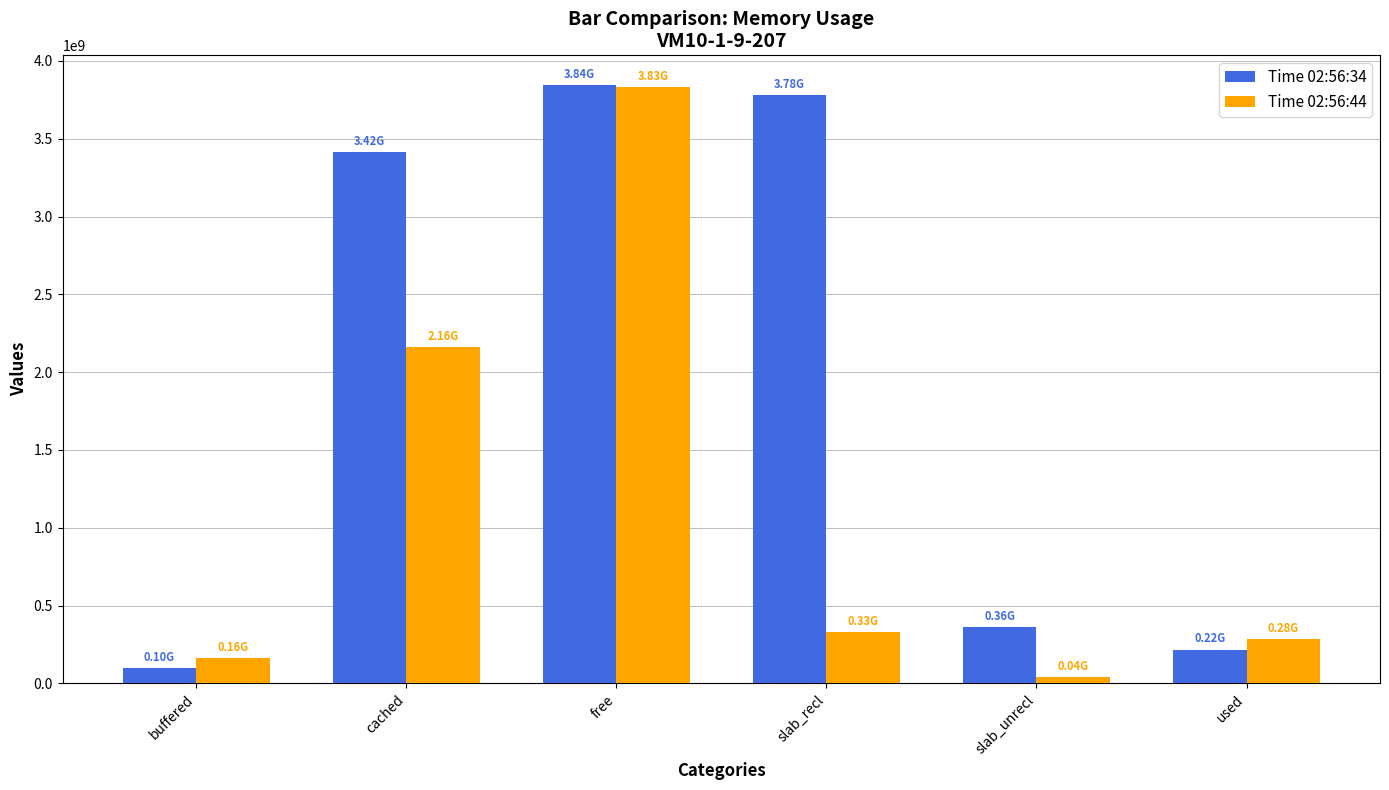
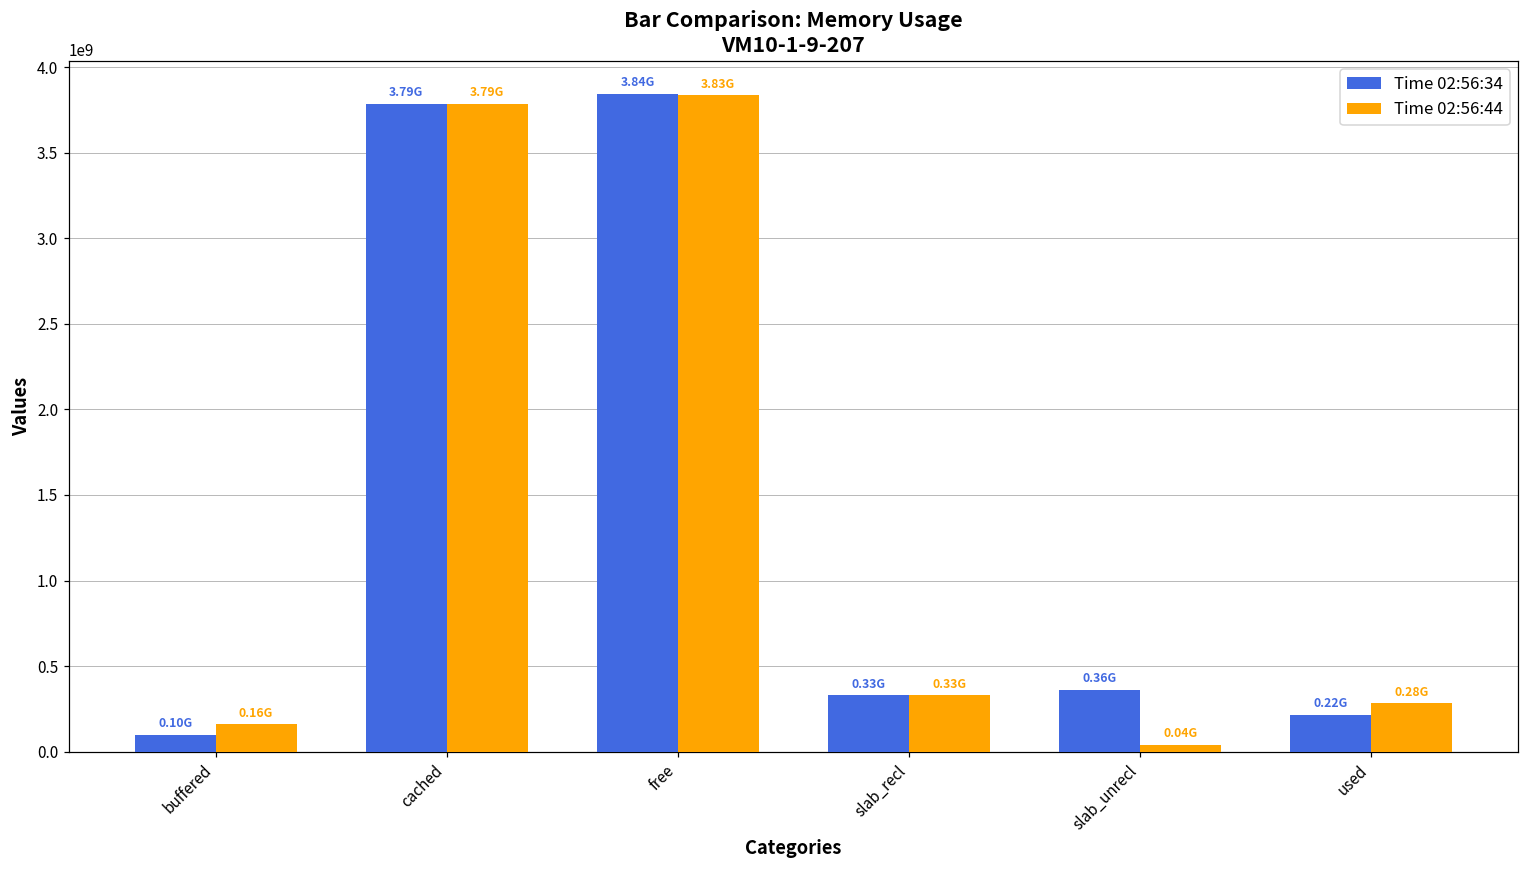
Time 02:56:34, cached: 3.42G -> 3.79G
Time 02:56:44, cached: 2.16G -> 3.79G
Time 02:56:34, slab_recl: 3.78G -> 0.33G
